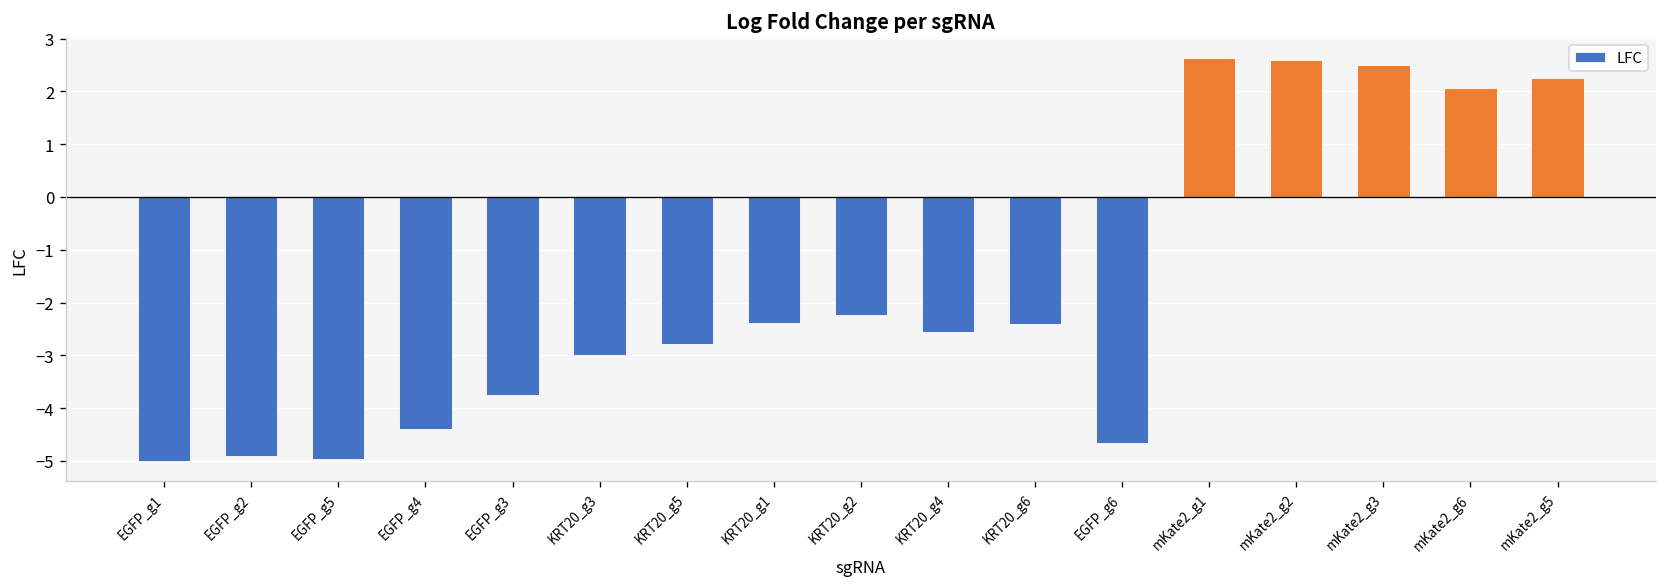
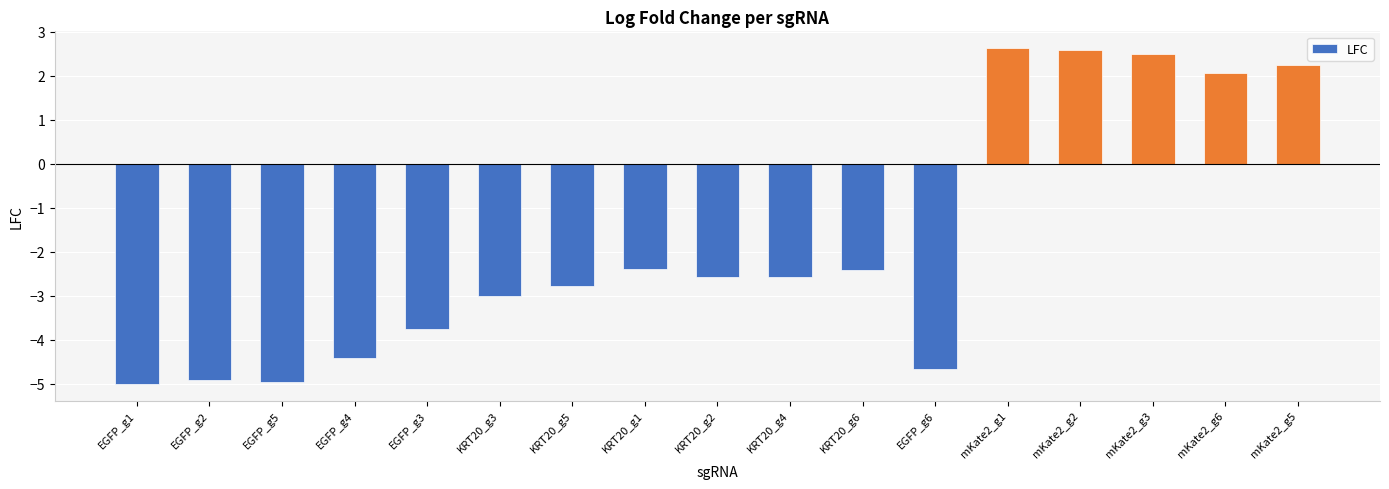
KRT20_g2: -2.2 -> -2.6
